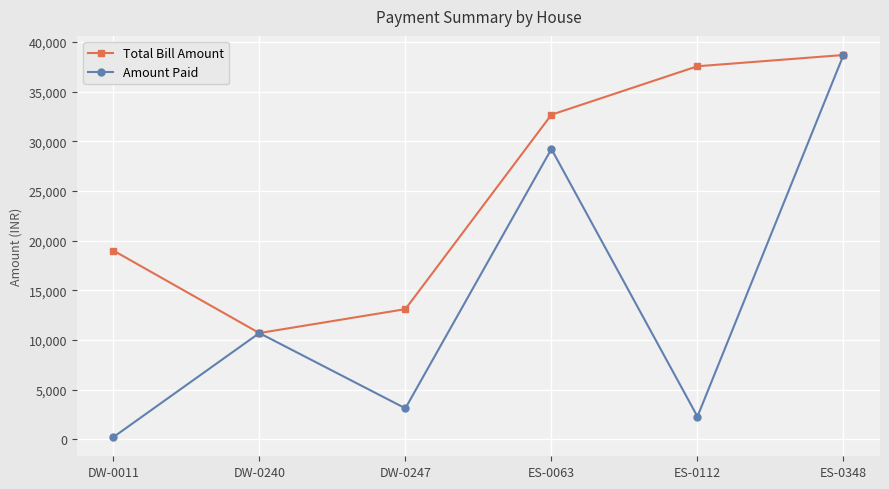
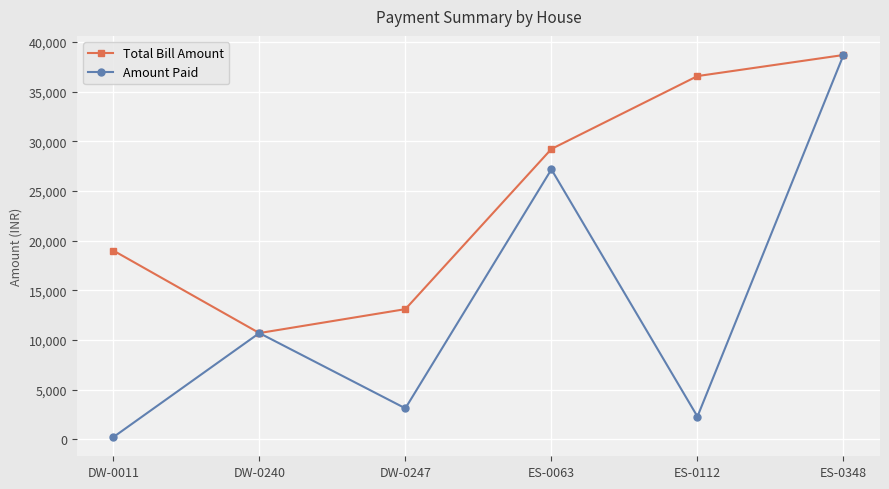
Total Bill Amount, ES-0063: 33,000 -> 29,000
Amount Paid, ES-0063: 29,000 -> 27,000
Total Bill Amount, ES-0112: 38,000 -> 37,000
